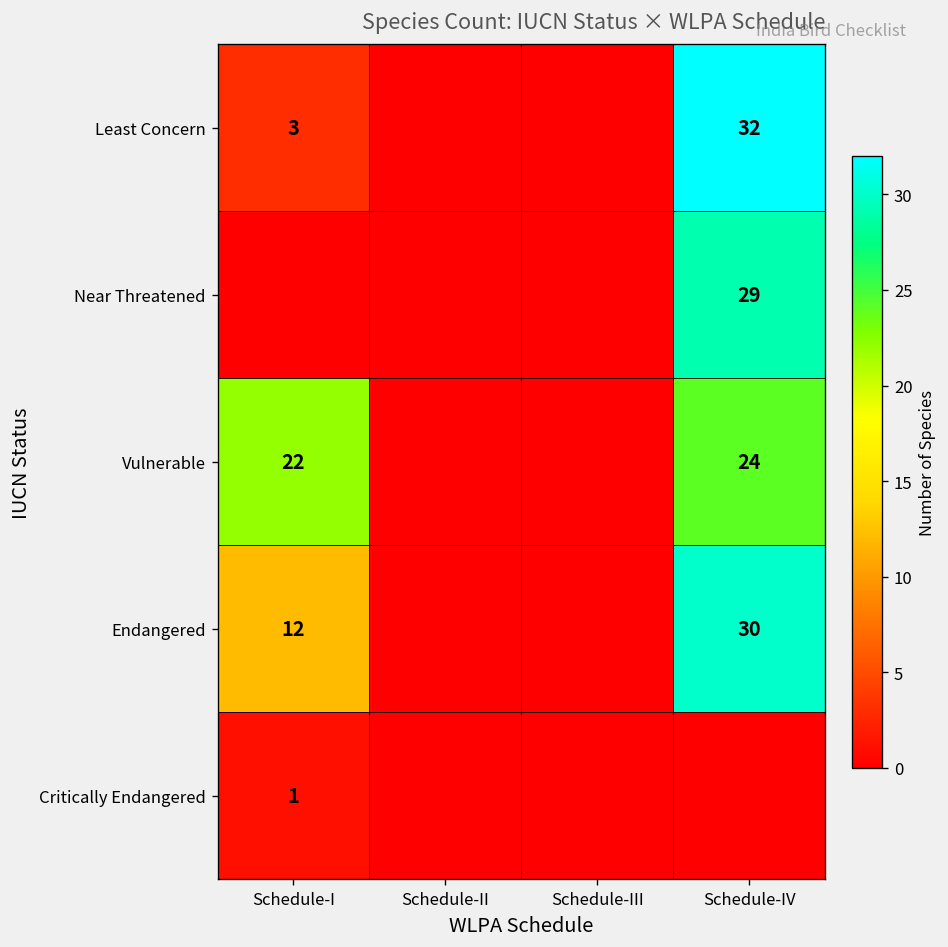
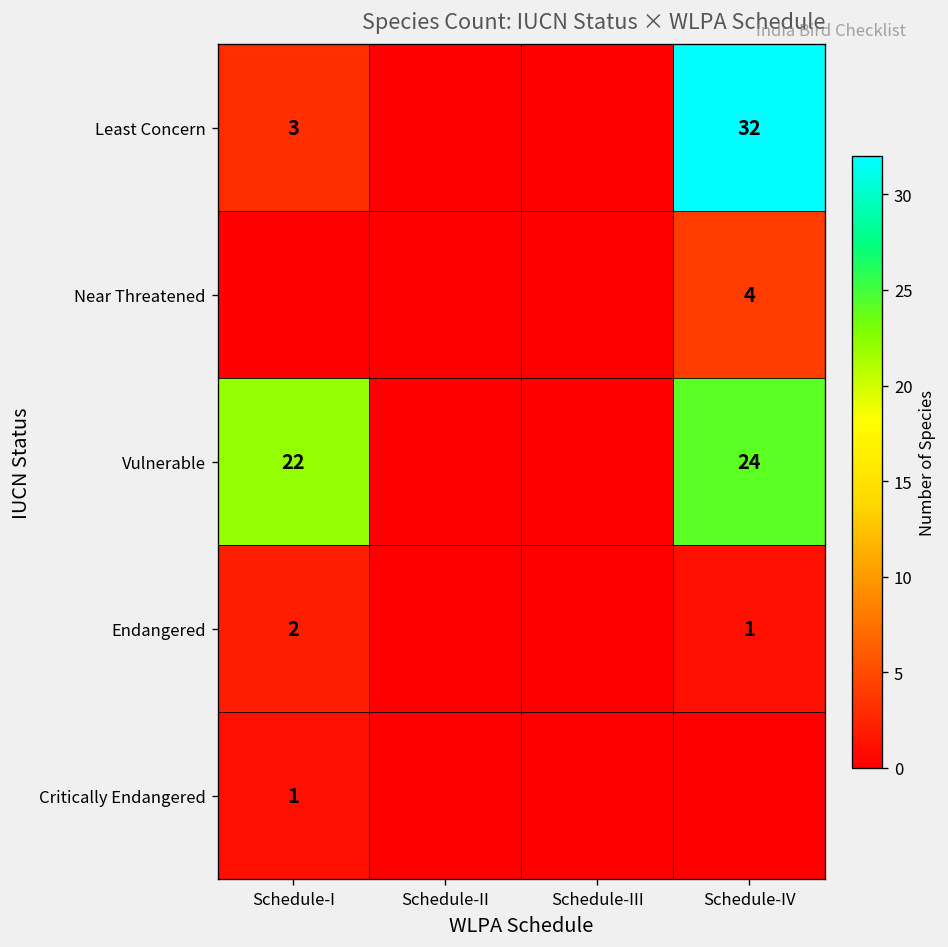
Near Threatened, Schedule-IV: 29 -> 4
Endangered, Schedule-I: 12 -> 2
Endangered, Schedule-IV: 30 -> 1
